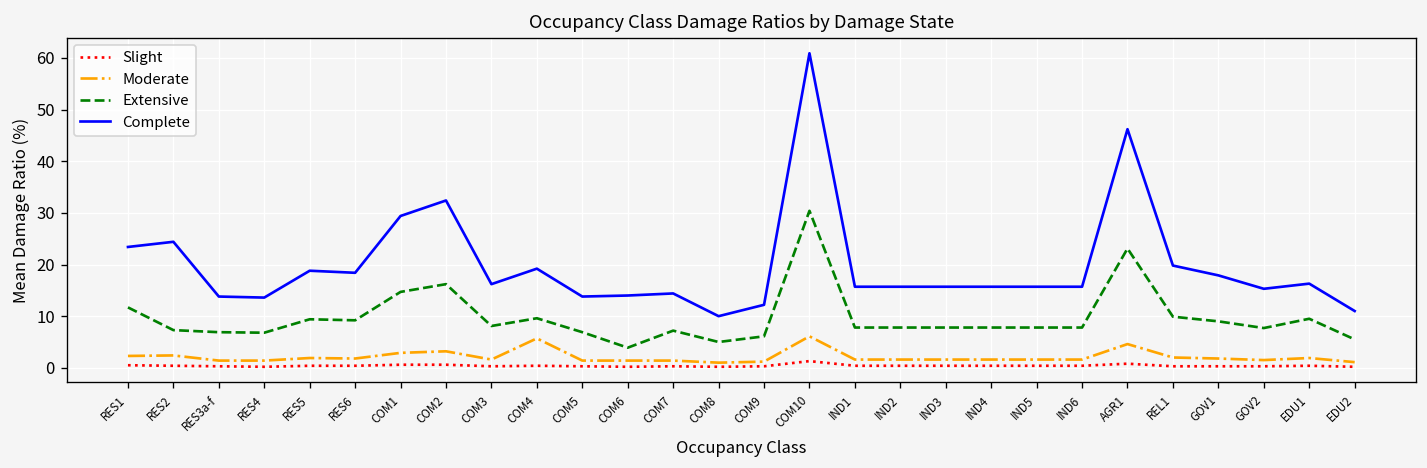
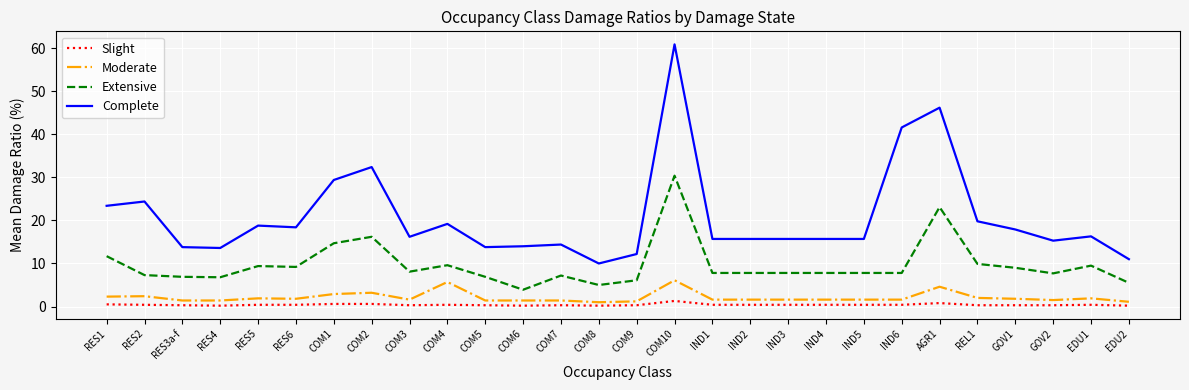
Complete, IND6: 16 -> 42
